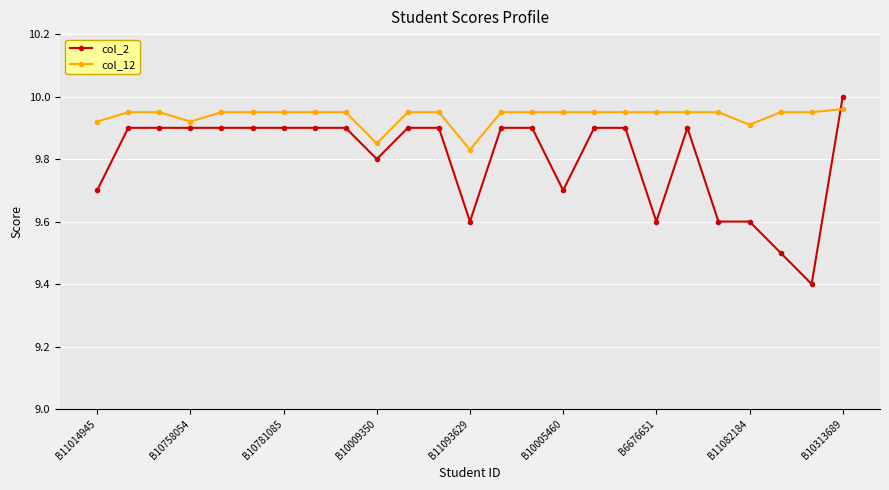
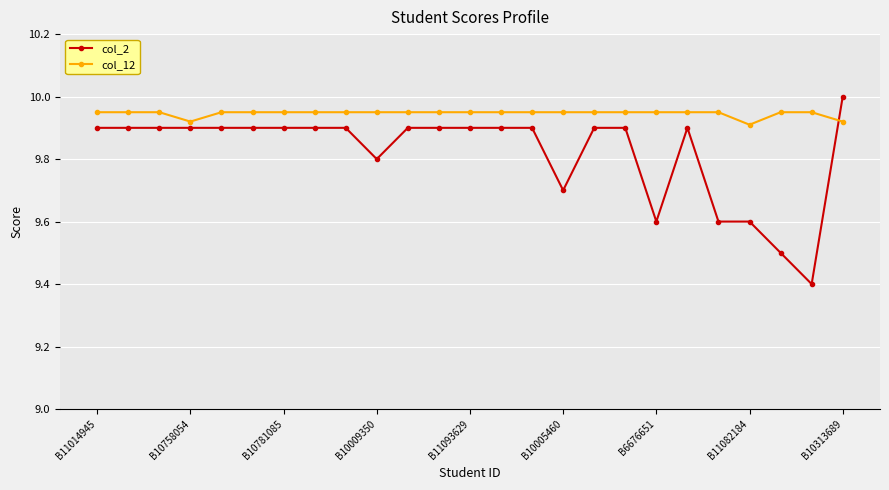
col_2, B11014945: 9.7 -> 9.9
col_12, B11014945: 9.92 -> 9.95
col_12, B10009350: 9.85 -> 9.95
col_2, B11093629: 9.6 -> 9.9
col_12, B11093629: 9.83 -> 9.95
col_12, B10313689: 9.96 -> 9.92
